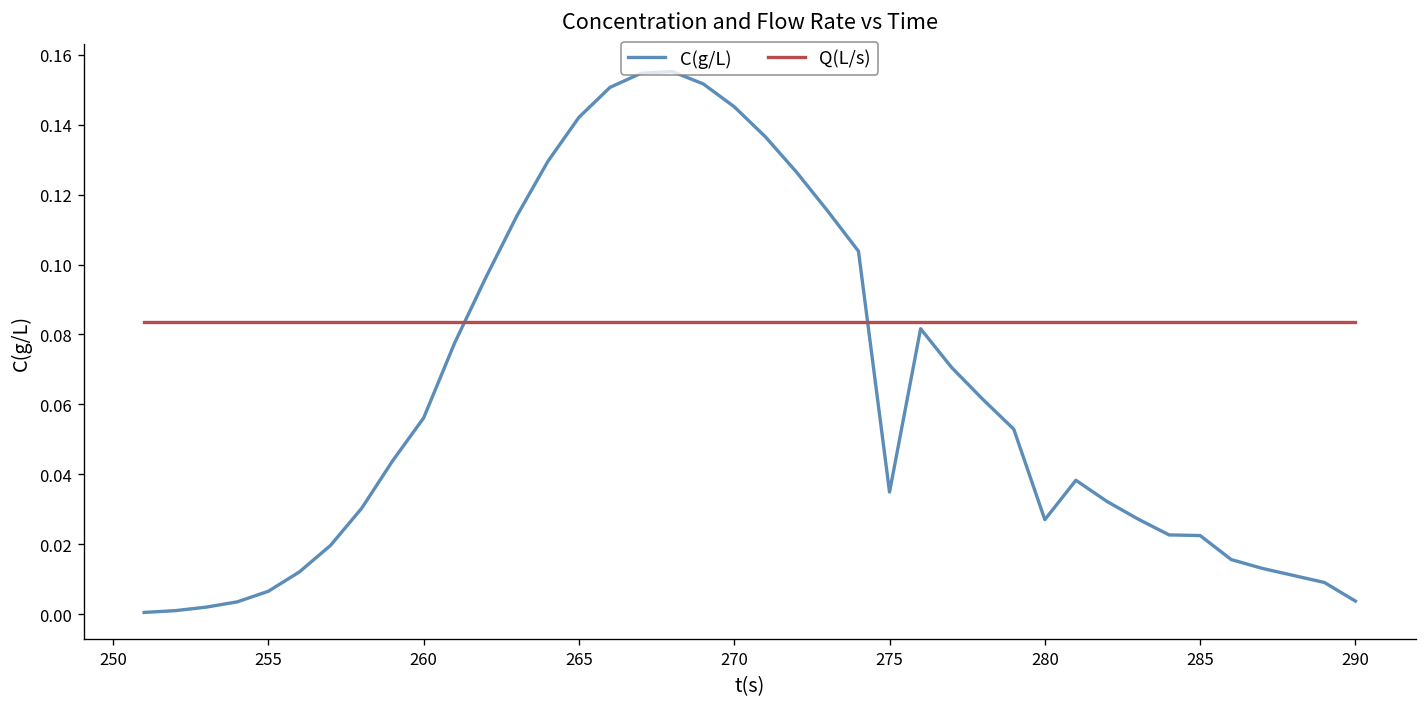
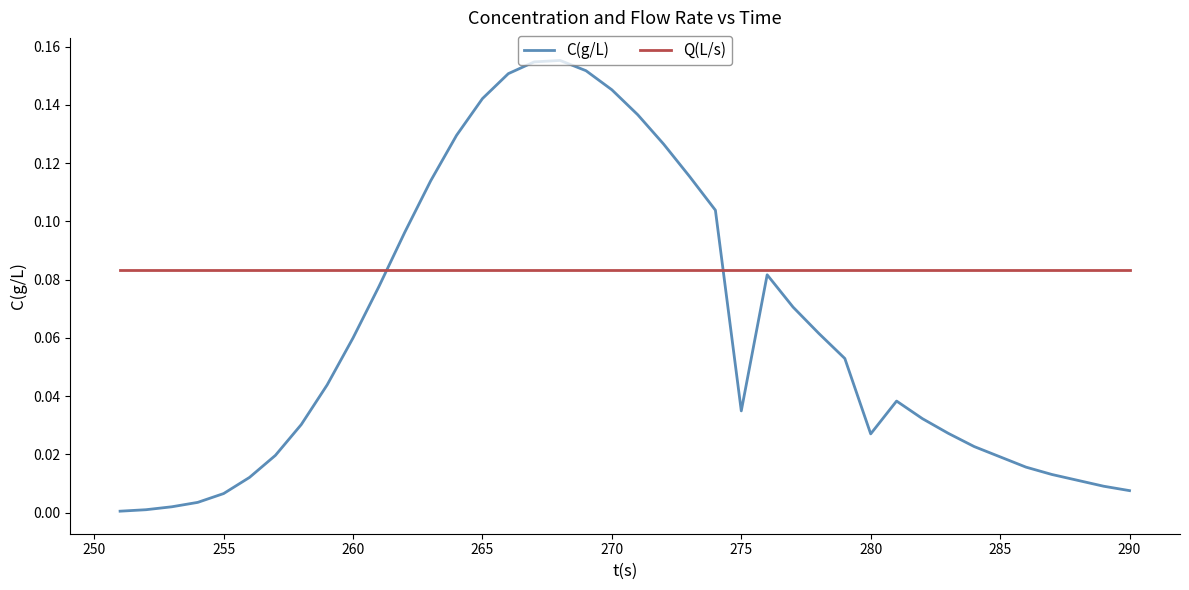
C(g/L), 260: 0.056 -> 0.060
C(g/L), 285: 0.022 -> 0.019
C(g/L), 290: 0.004 -> 0.008
